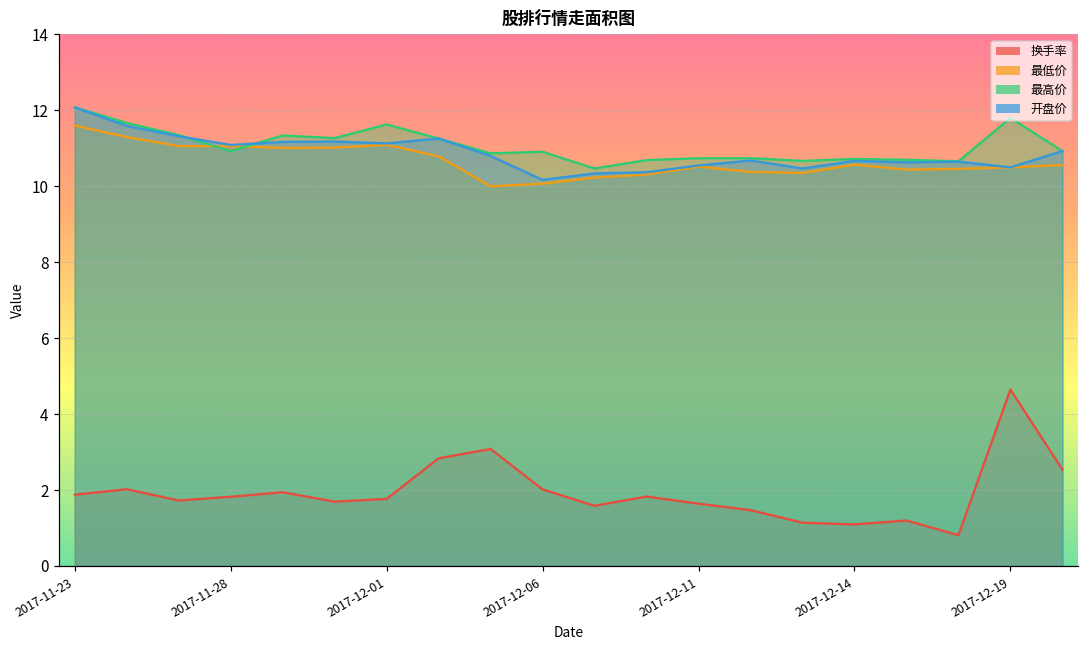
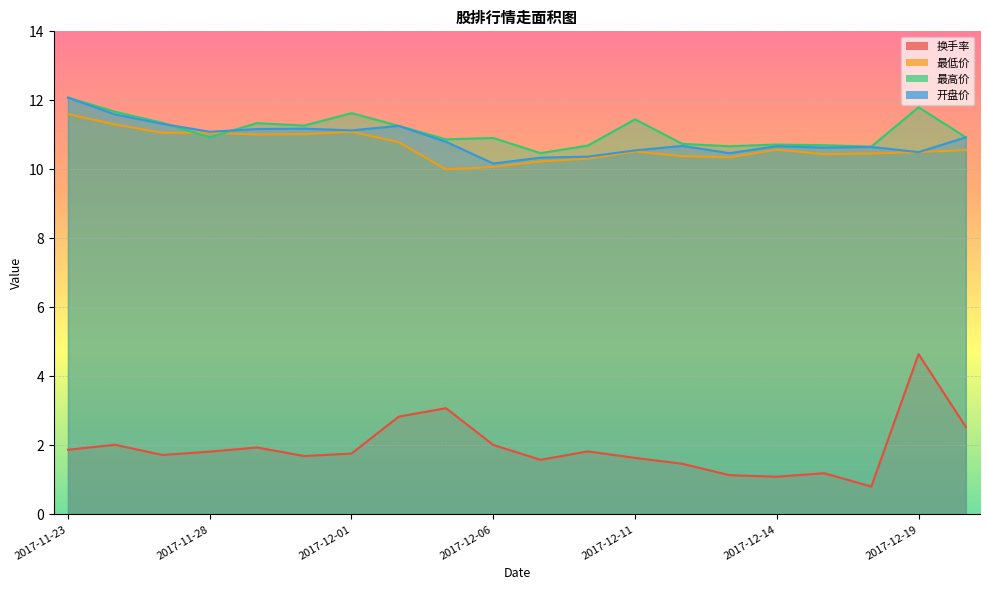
最高价, 2017-12-11: 10.7 -> 11.5
